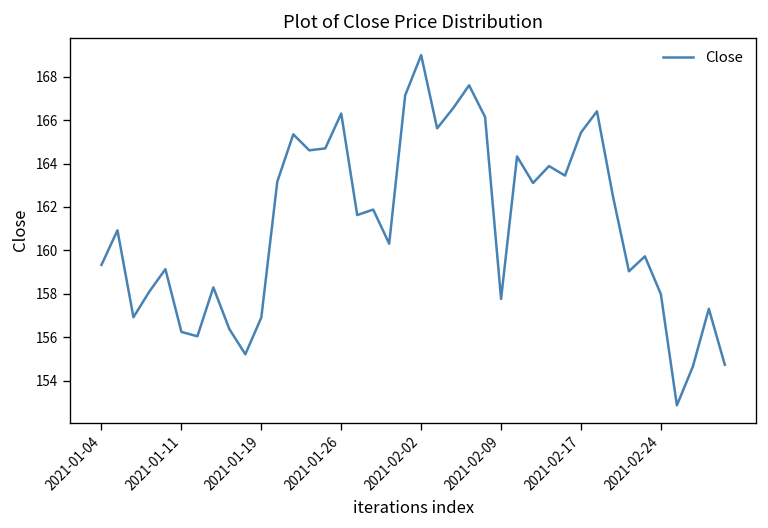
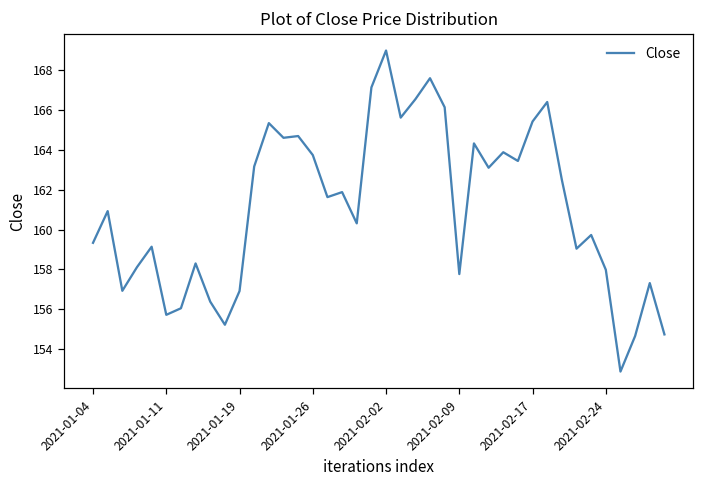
2021-01-11: 156.2 -> 155.7
2021-01-26: 166.3 -> 163.7
